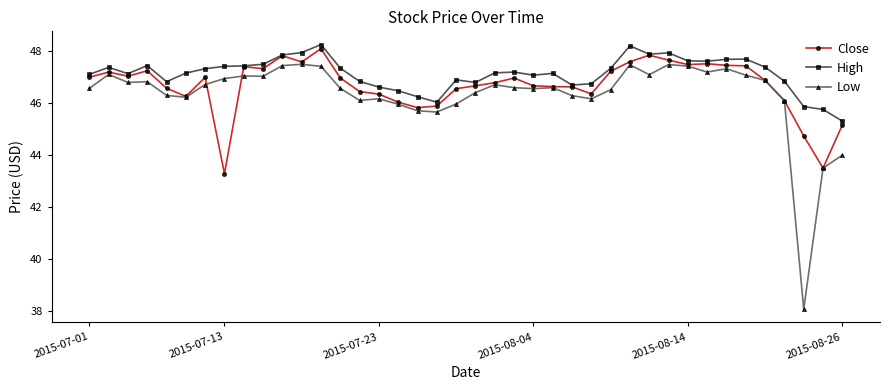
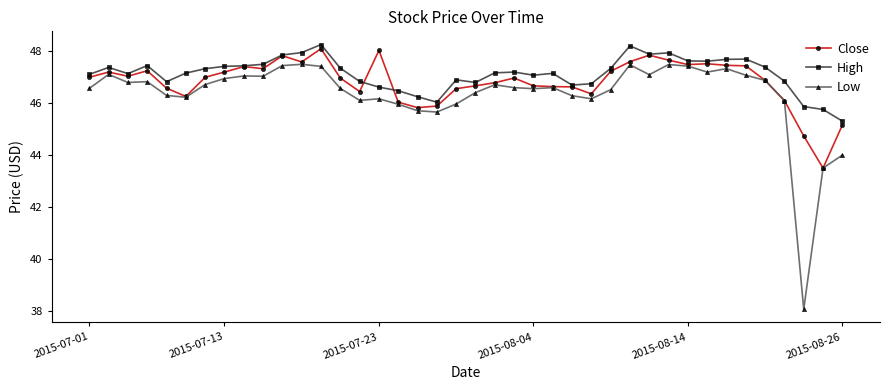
Close, 2015-07-13: 43.3 -> 47.2
Close, 2015-07-23: 46.3 -> 48.0
